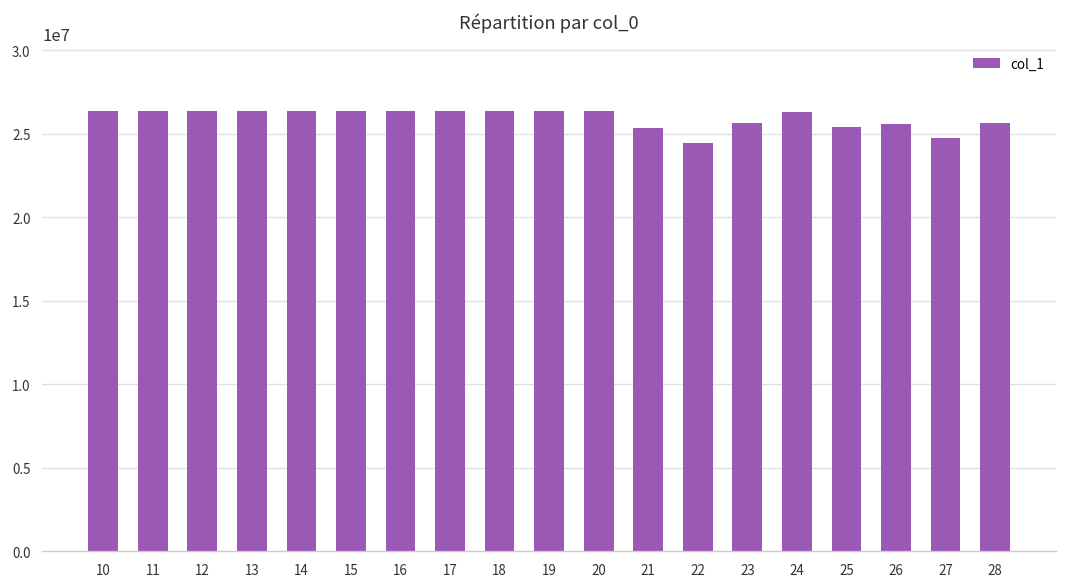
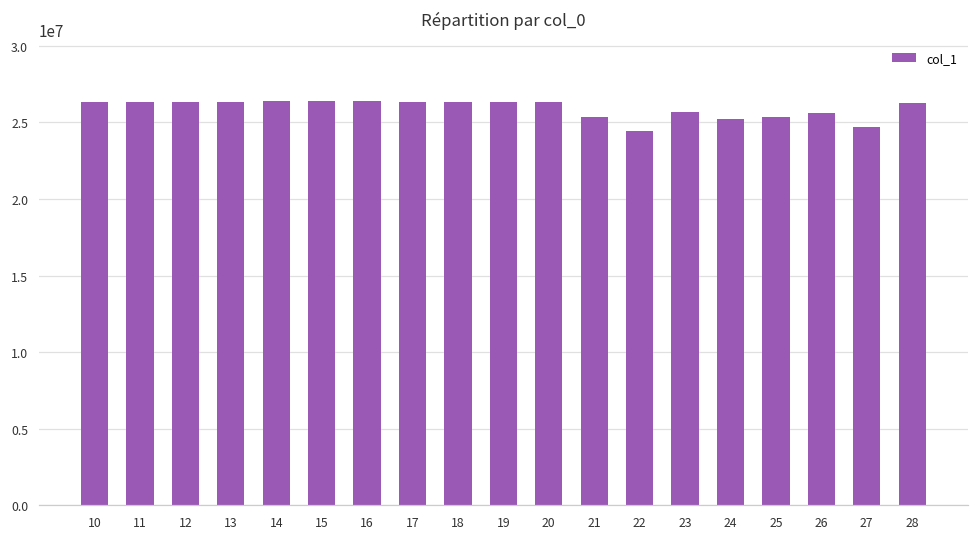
24: 26300000 -> 25200000
28: 25600000 -> 26300000
